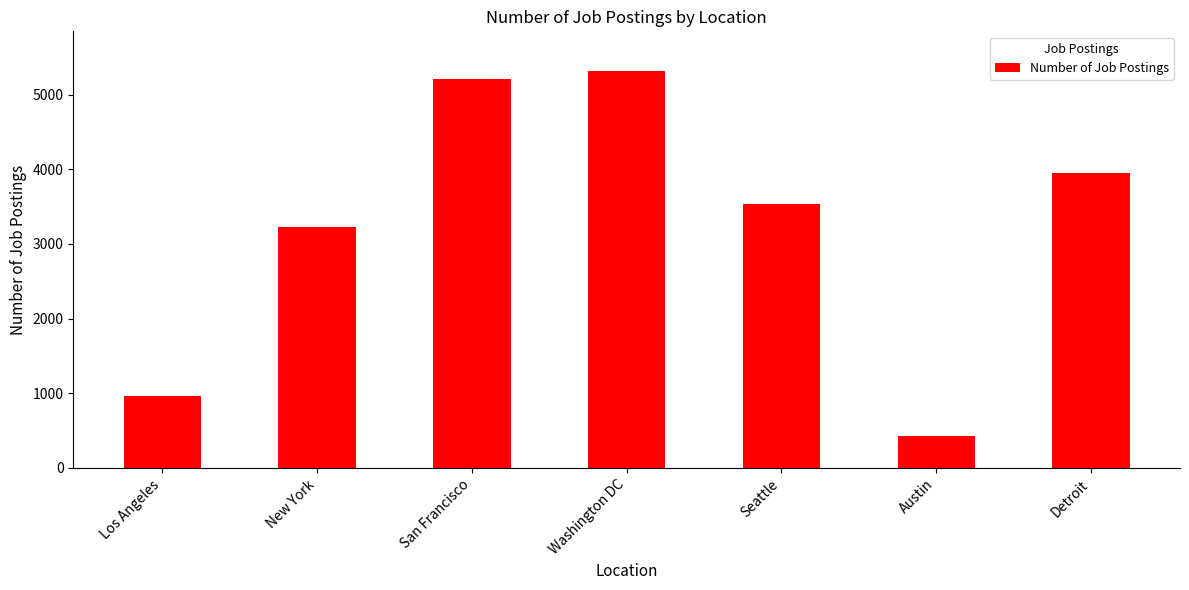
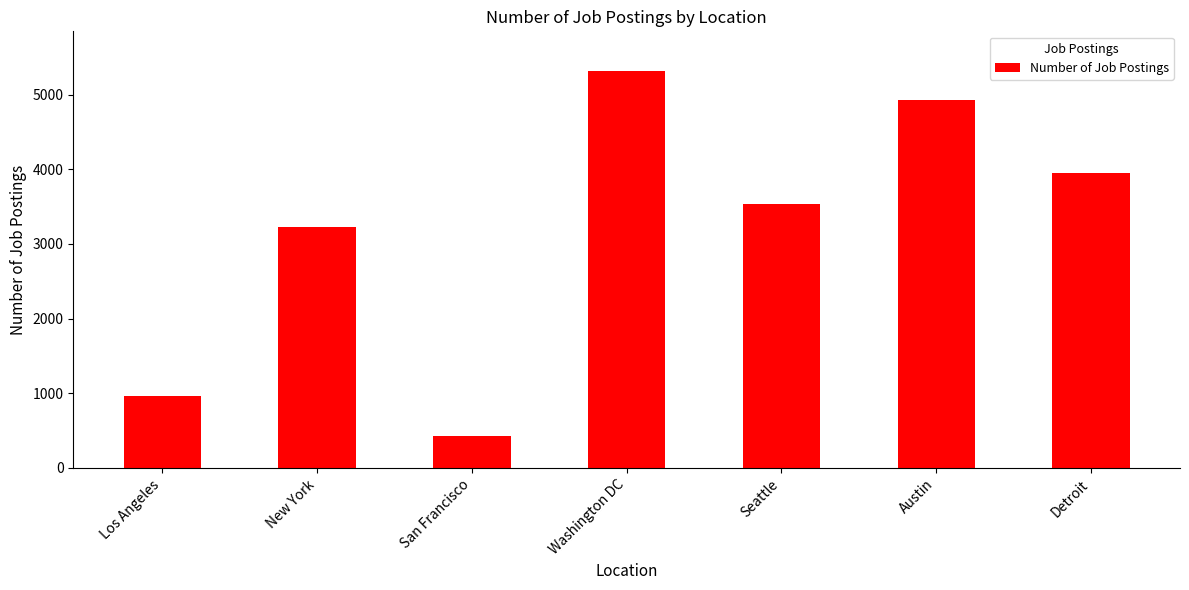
San Francisco: 5200 -> 400
Austin: 400 -> 4900
